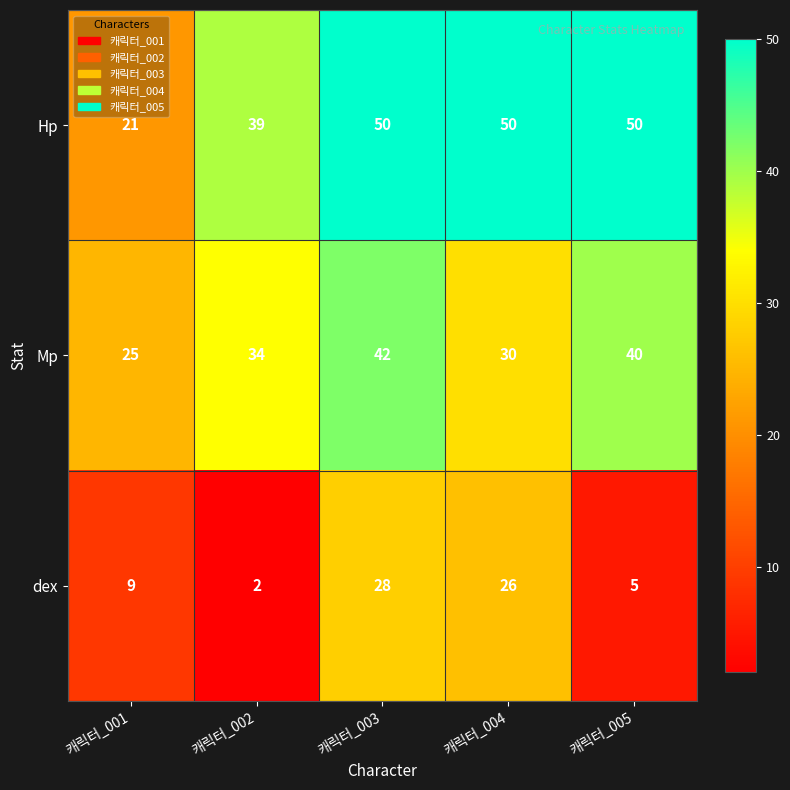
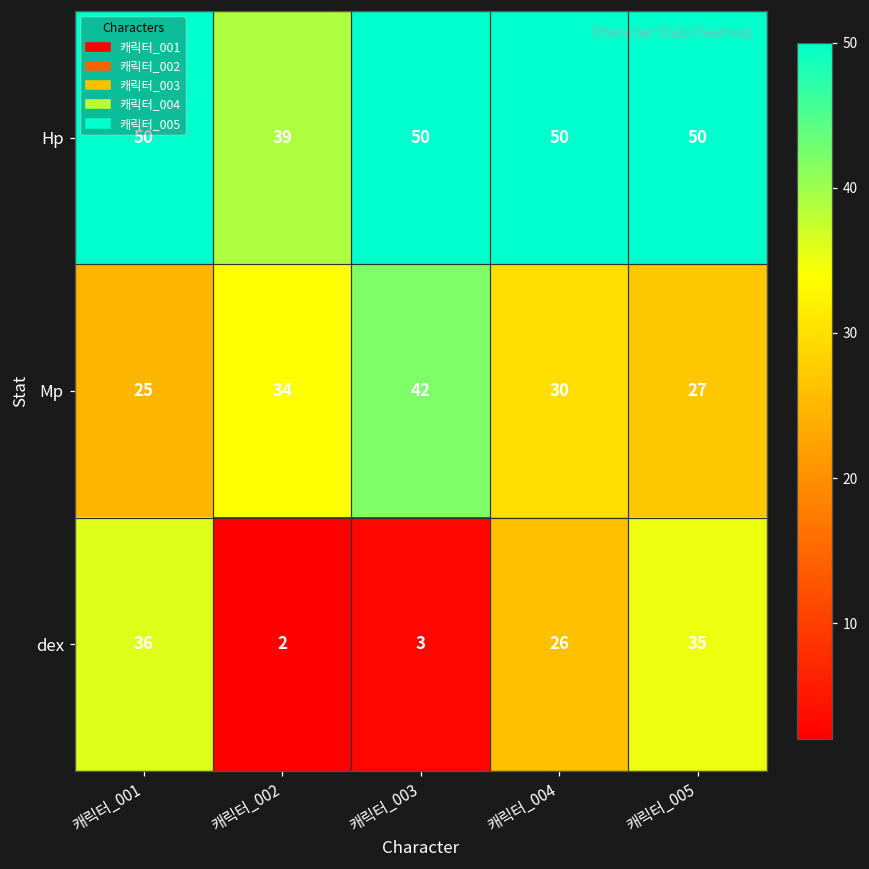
Hp, 캐릭터_001: 21 -> 50
Mp, 캐릭터_005: 40 -> 27
dex, 캐릭터_001: 9 -> 36
dex, 캐릭터_003: 28 -> 3
dex, 캐릭터_005: 5 -> 35
